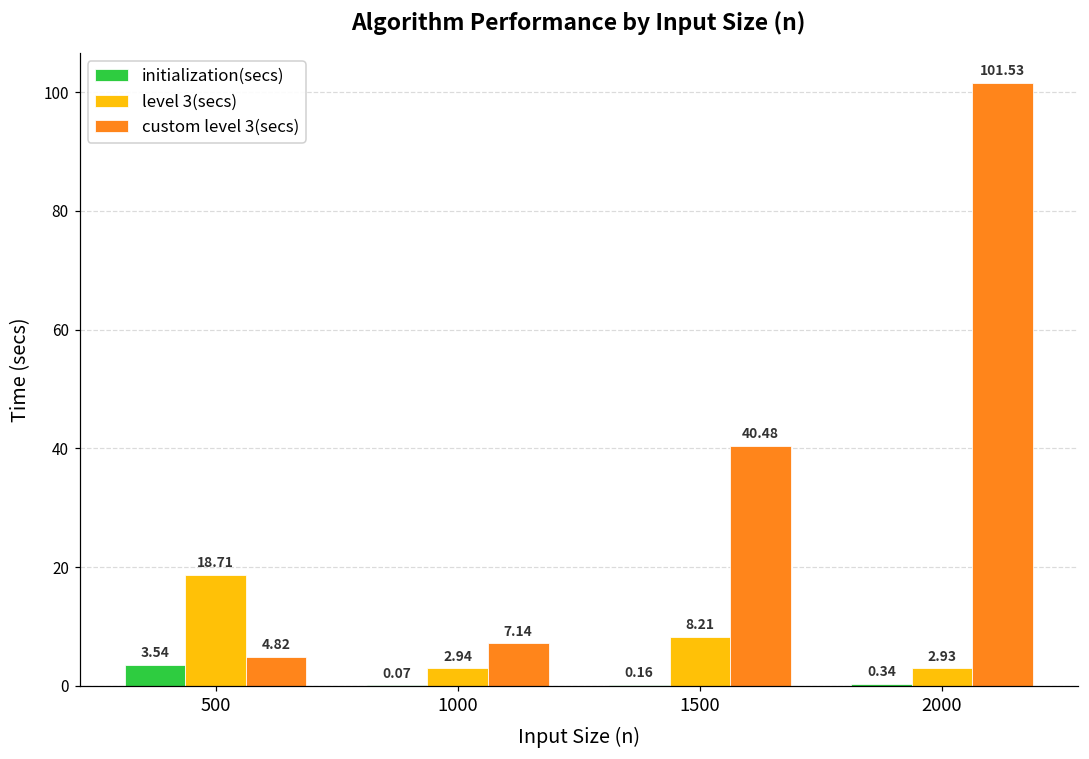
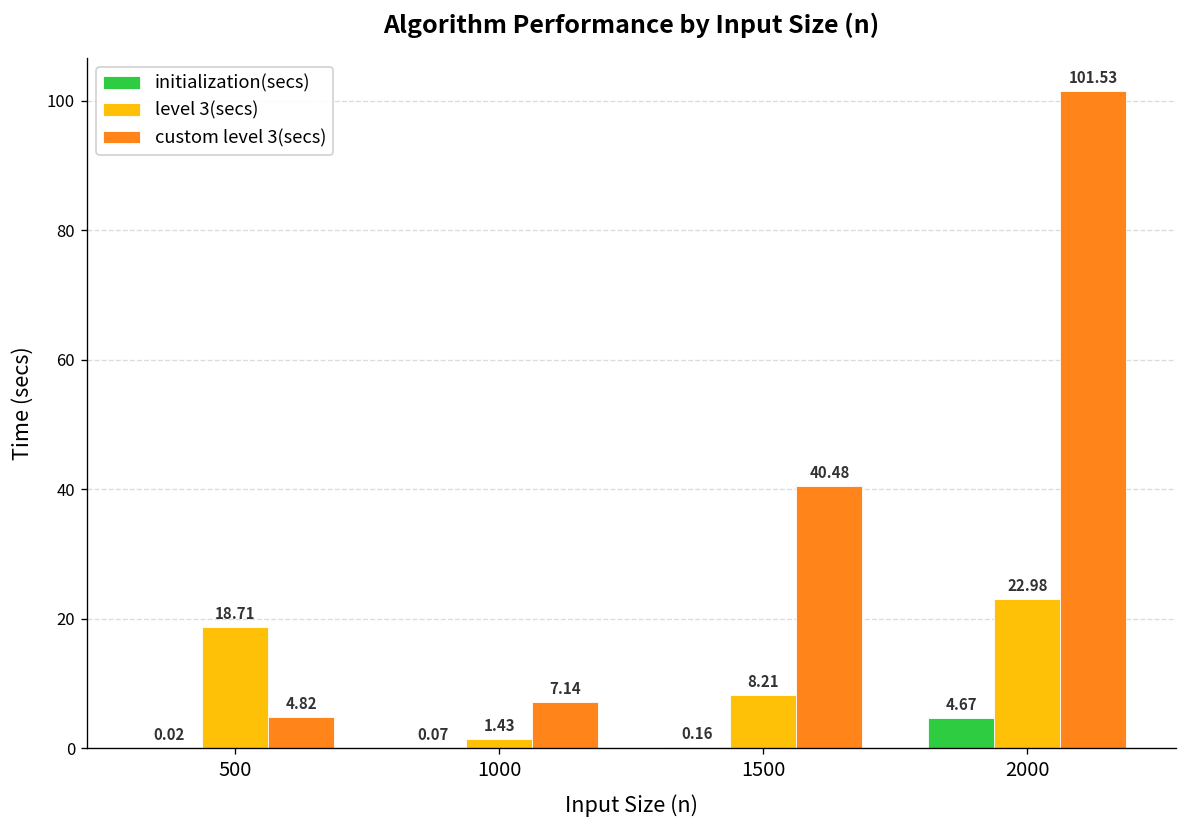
initialization(secs), 500: 3.54 -> 0.02
level 3(secs), 1000: 2.94 -> 1.43
initialization(secs), 2000: 0.34 -> 4.67
level 3(secs), 2000: 2.93 -> 22.98
